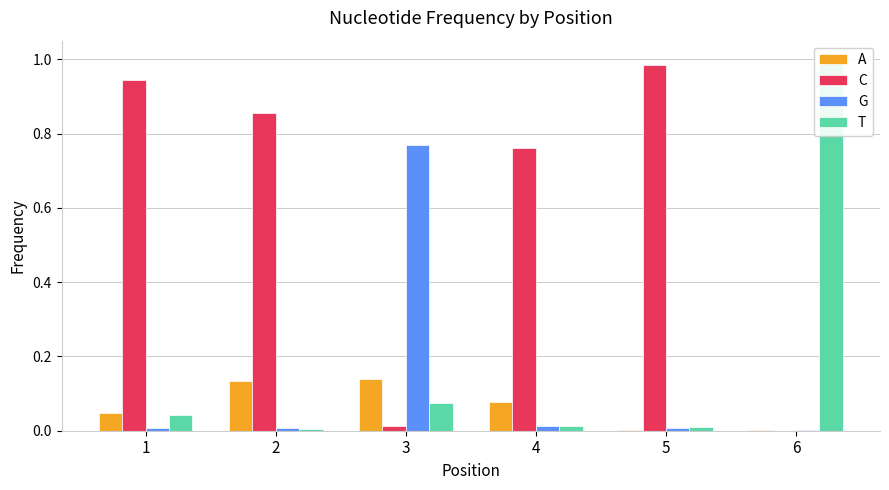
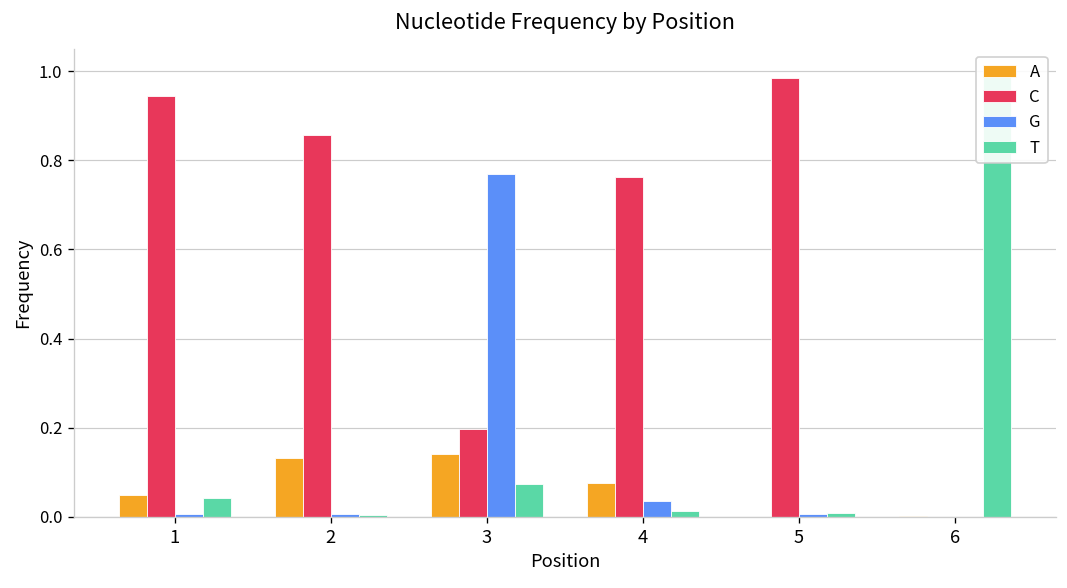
C, 3: 0.01 -> 0.20
G, 4: 0.01 -> 0.04
